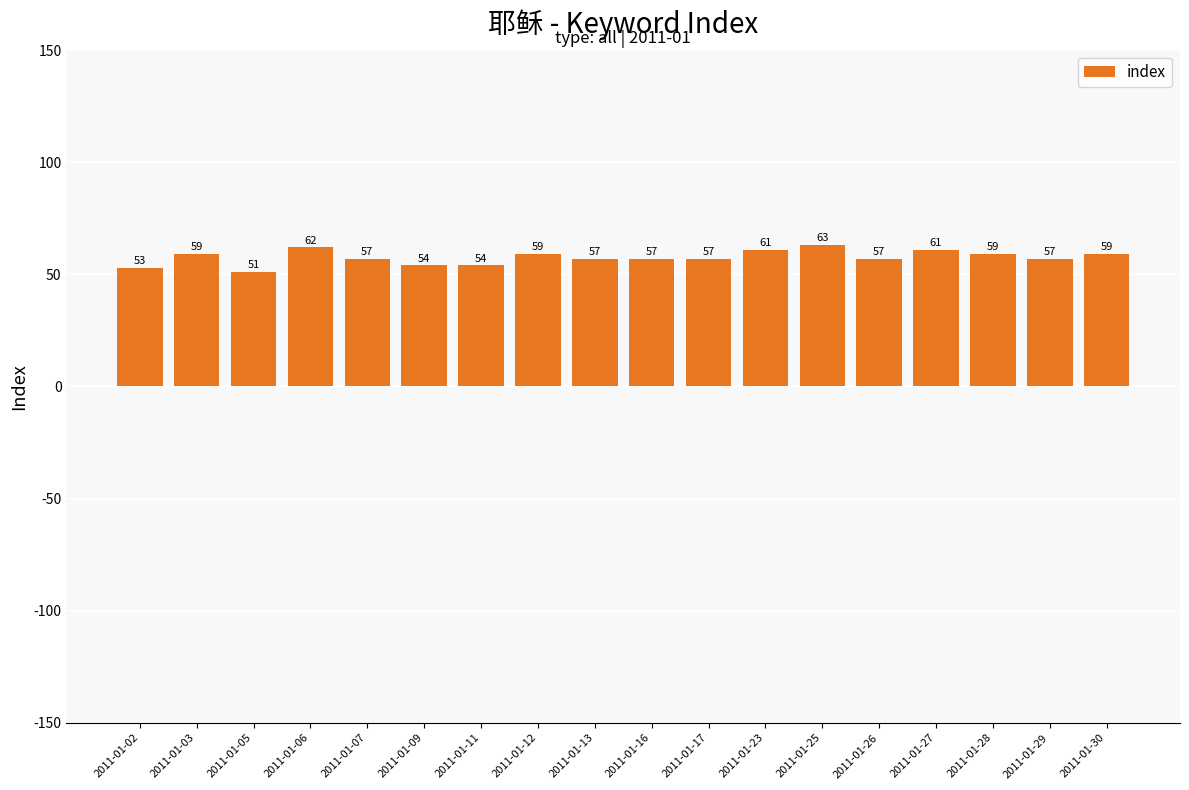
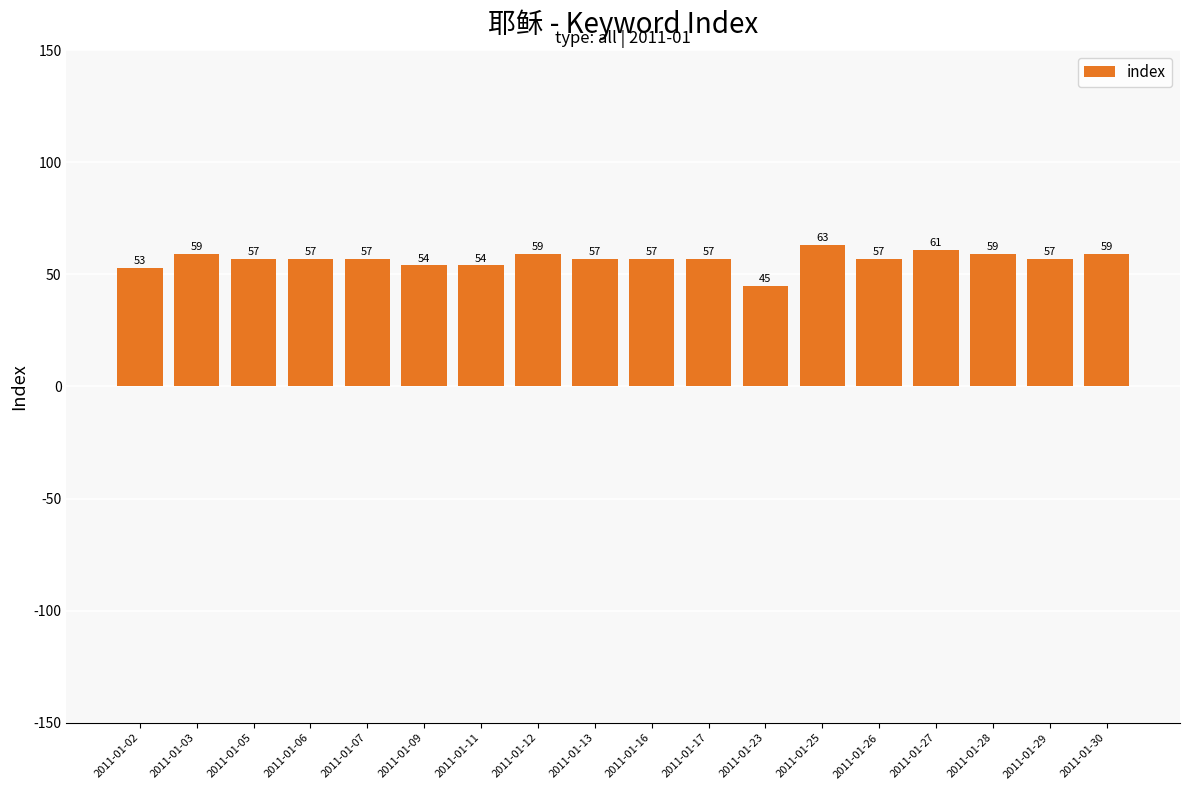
2011-01-05: 51 -> 57
2011-01-06: 62 -> 57
2011-01-23: 61 -> 45
